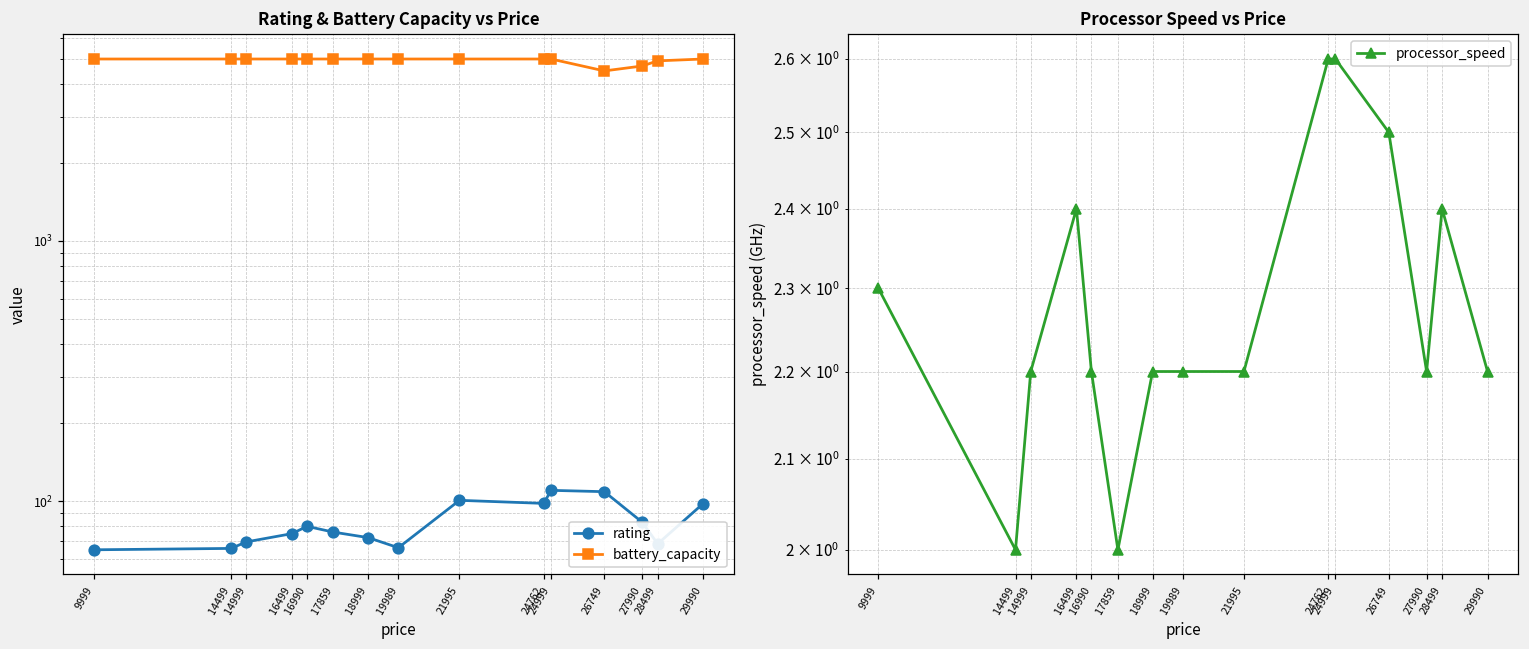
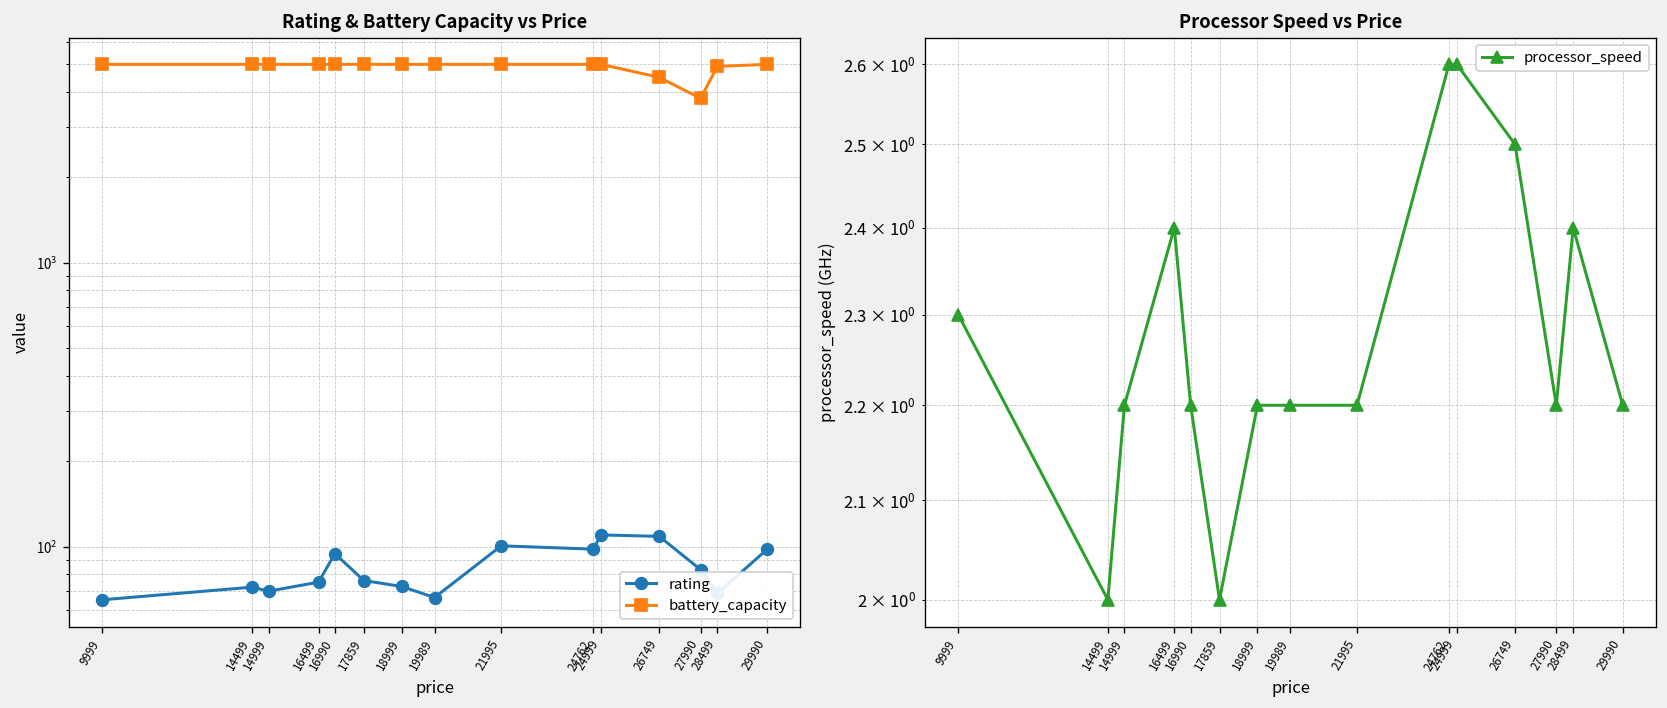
Rating & Battery Capacity vs Price, rating, 14499: 66 -> 72
Rating & Battery Capacity vs Price, rating, 16990: 80 -> 95
Rating & Battery Capacity vs Price, battery_capacity, 27990: 4700 -> 3800
